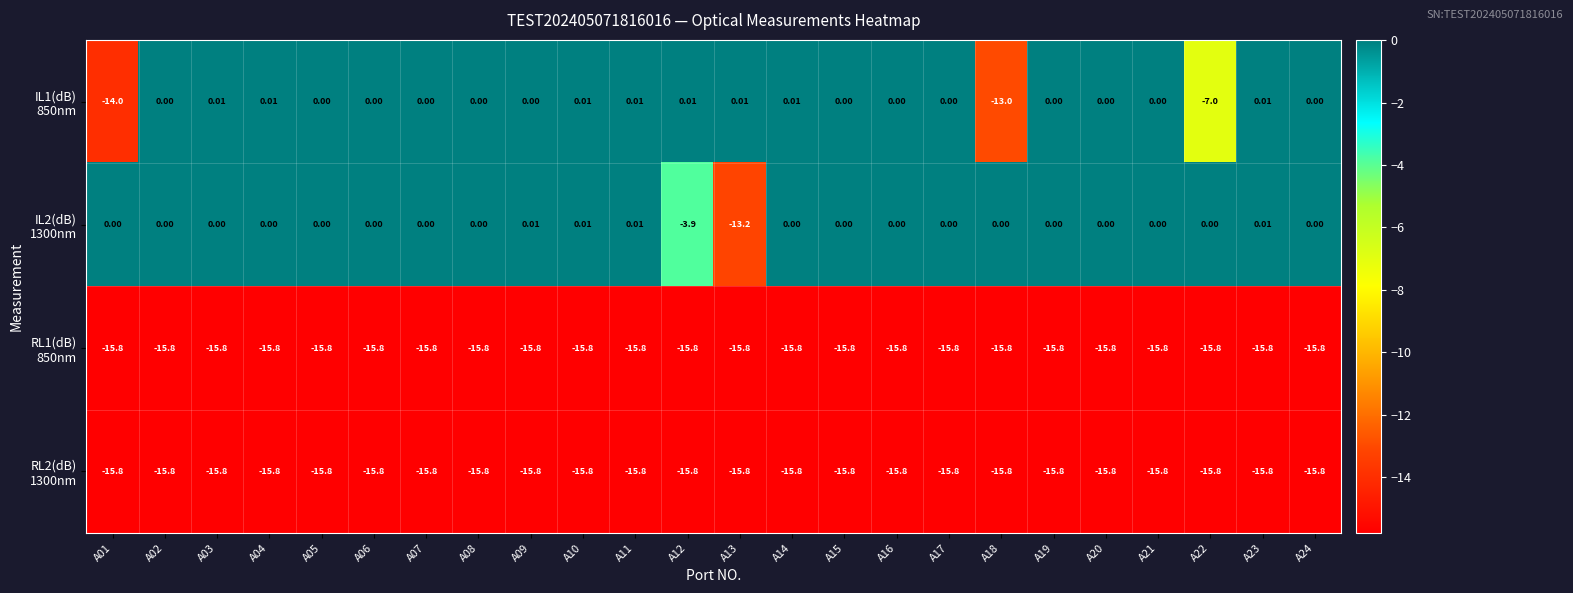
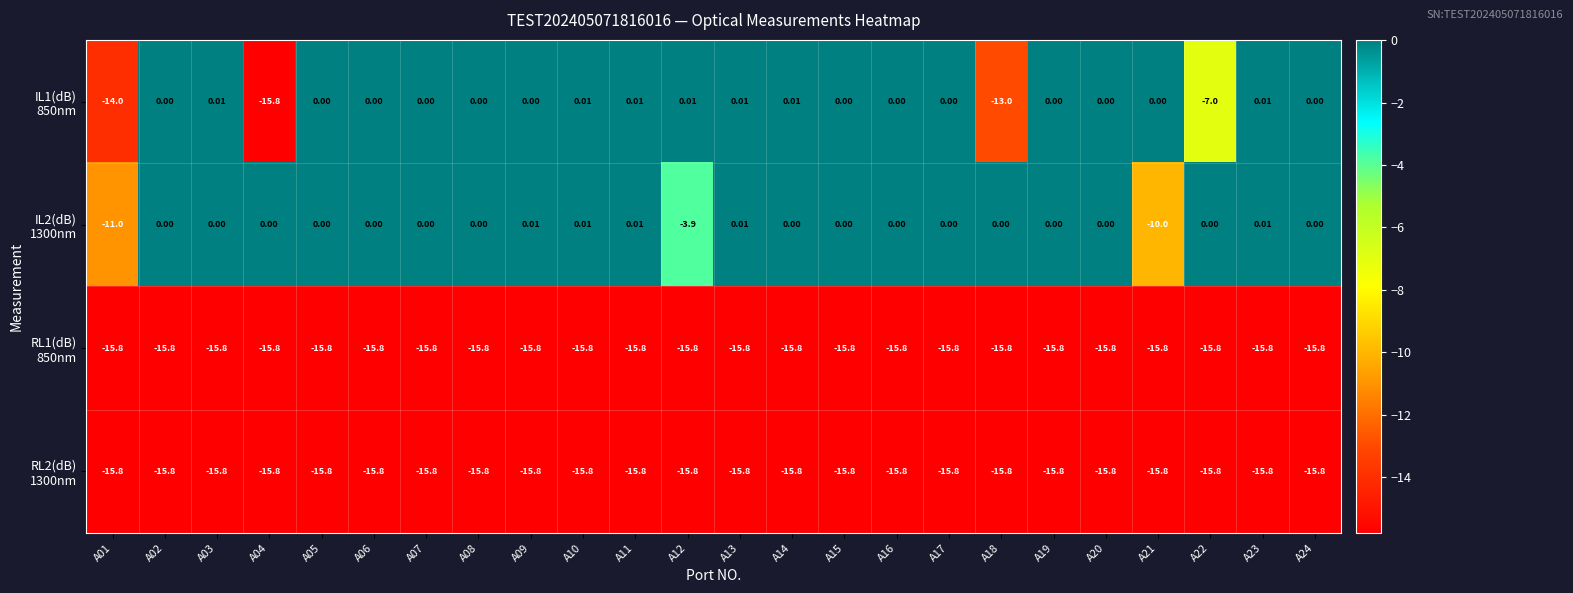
IL1(dB) 850nm, A04: 0.01 -> -15.8
IL2(dB) 1300nm, A01: 0.00 -> -11.0
IL2(dB) 1300nm, A13: -13.2 -> 0.01
IL2(dB) 1300nm, A21: 0.00 -> -10.0
